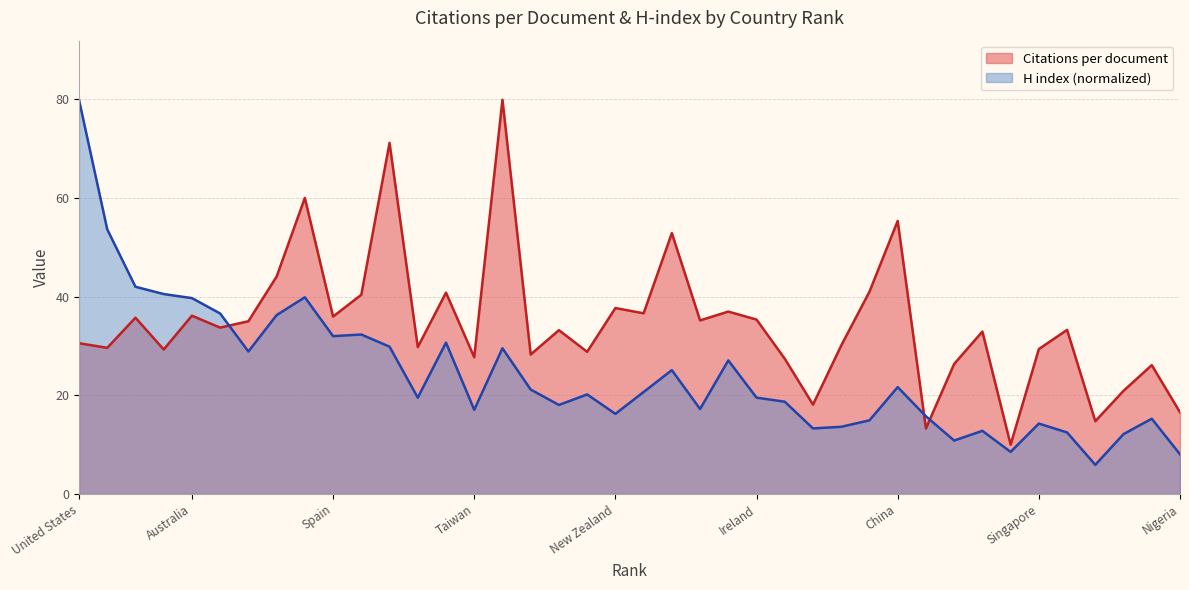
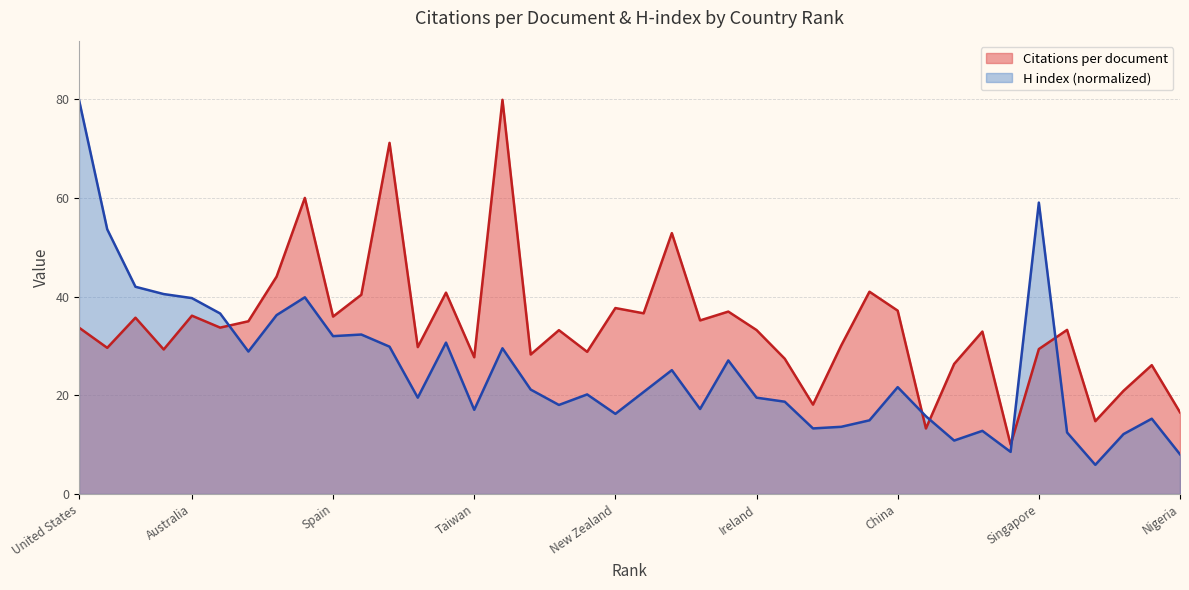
Citations per document, United States: 31 -> 34
Citations per document, Ireland: 35 -> 33
Citations per document, China: 55 -> 37
H index (normalized), Singapore: 14 -> 59
